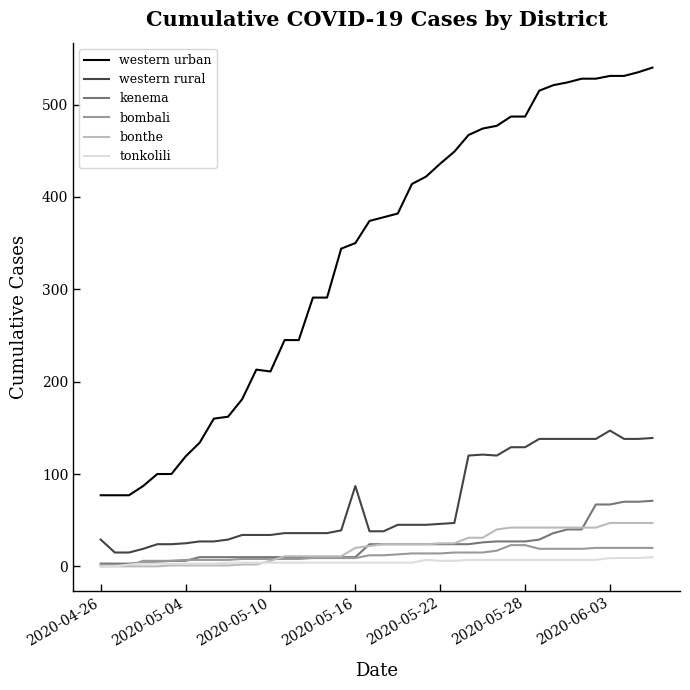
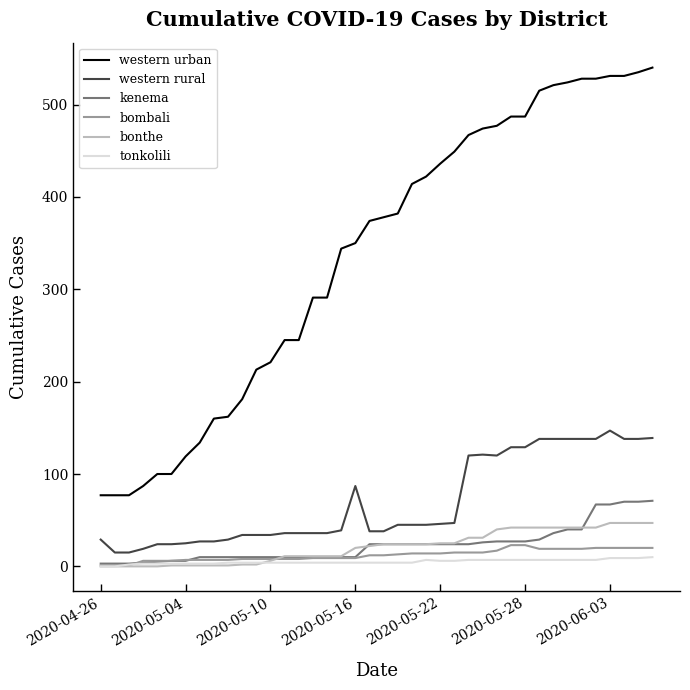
western urban, 2020-05-10: 210 -> 220
